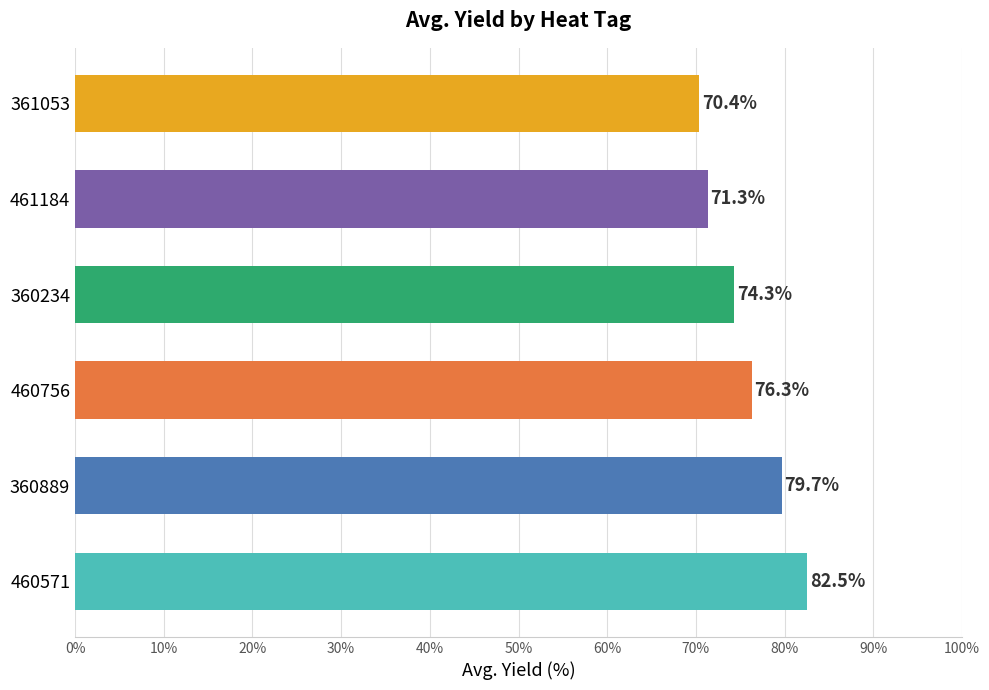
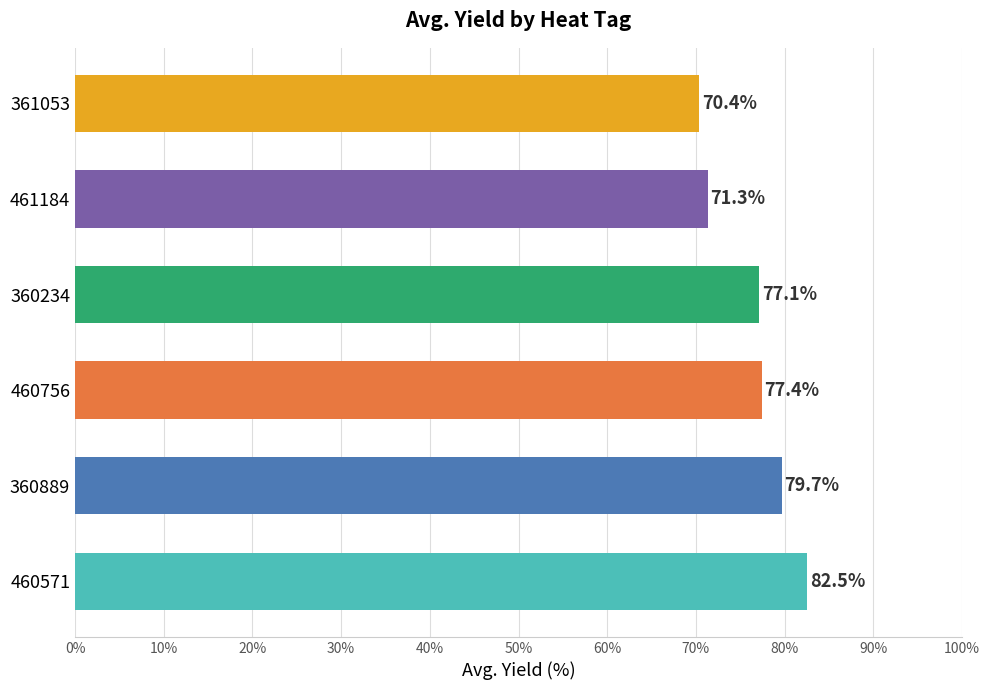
360234: 74.3% -> 77.1%
460756: 76.3% -> 77.4%
